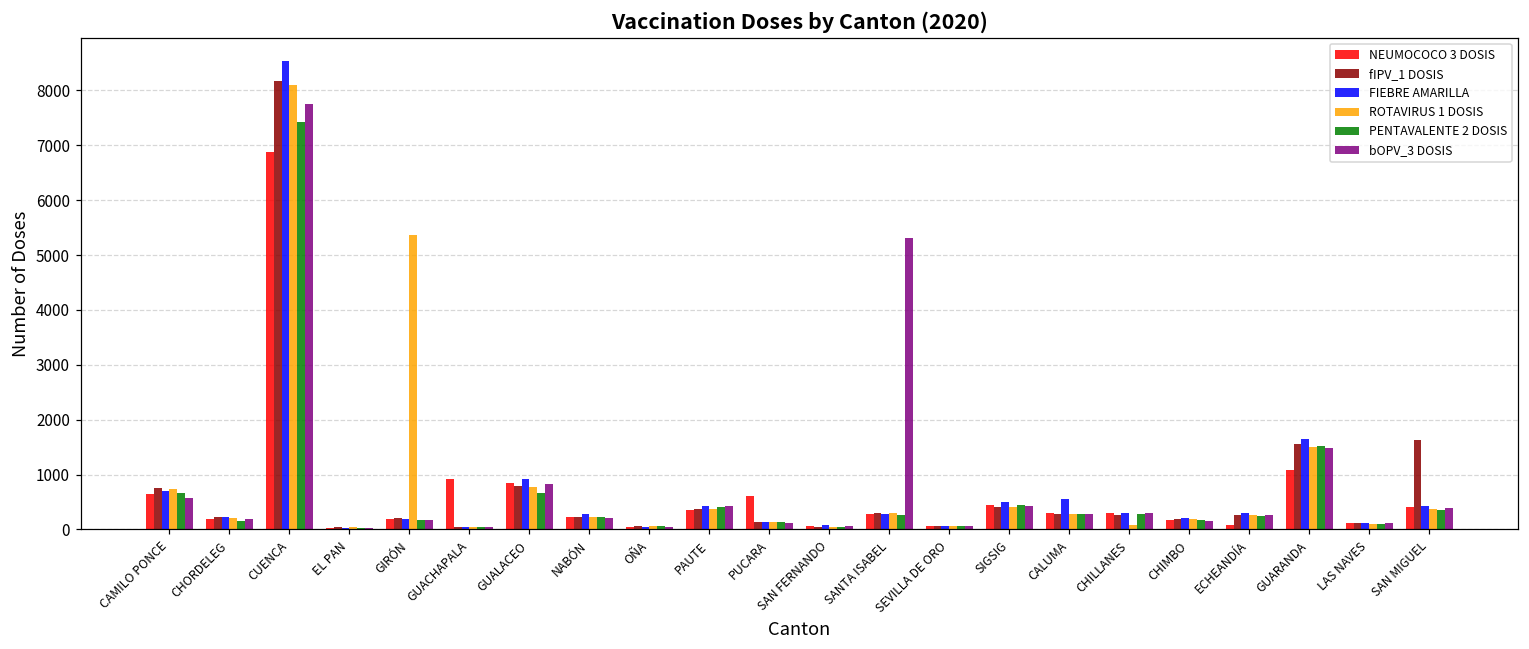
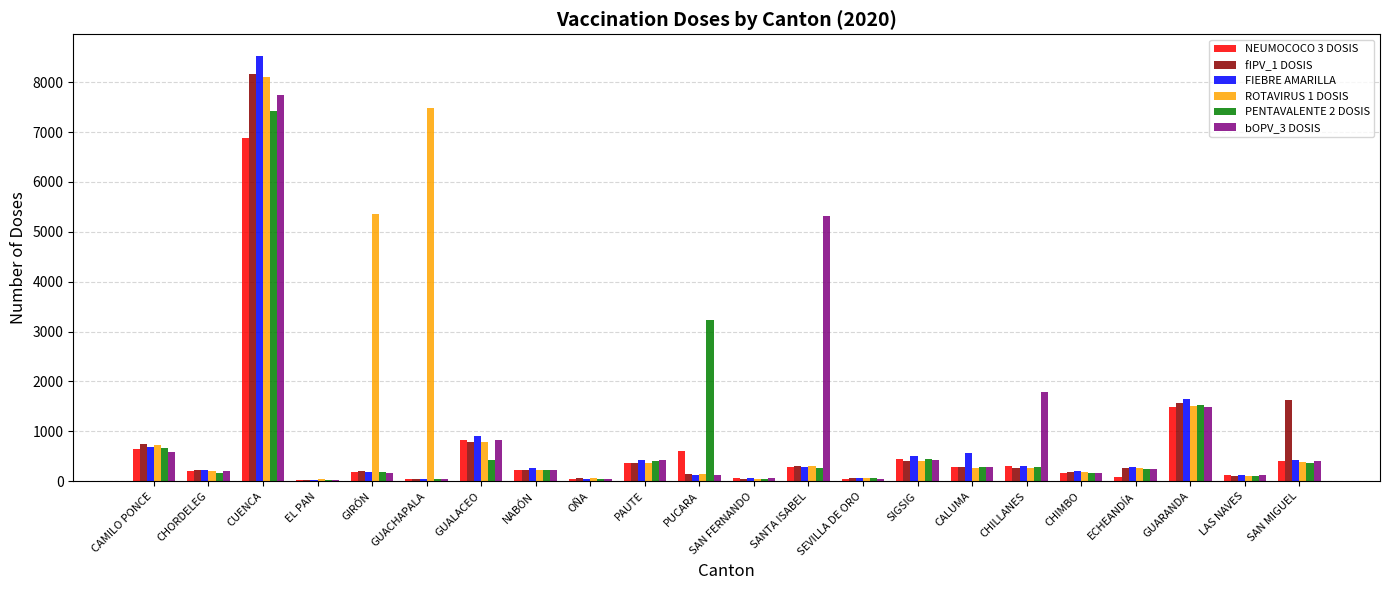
NEUMOCOCO 3 DOSIS, GUACHAPALA: 900 -> 0
ROTAVIRUS 1 DOSIS, GUACHAPALA: 0 -> 7500
PENTAVALENTE 2 DOSIS, GUALACEO: 700 -> 400
PENTAVALENTE 2 DOSIS, PUCARA: 100 -> 3200
ROTAVIRUS 1 DOSIS, CHILLANES: 100 -> 300
bOPV_3 DOSIS, CHILLANES: 300 -> 1800
NEUMOCOCO 3 DOSIS, GUARANDA: 1100 -> 1500
